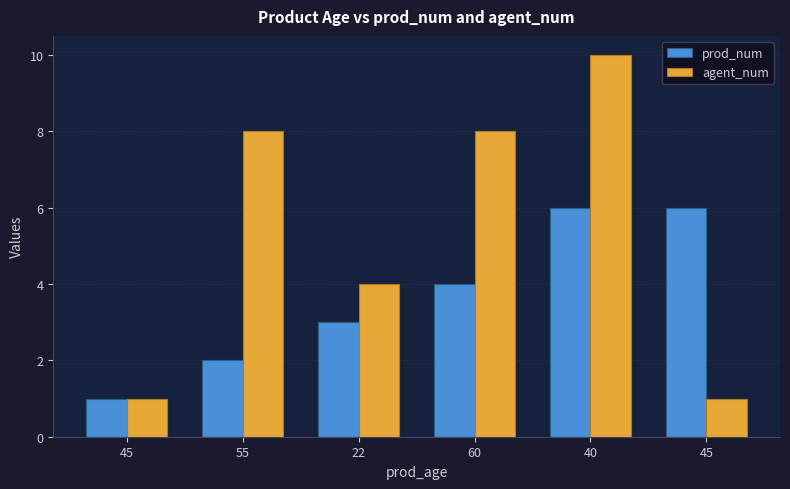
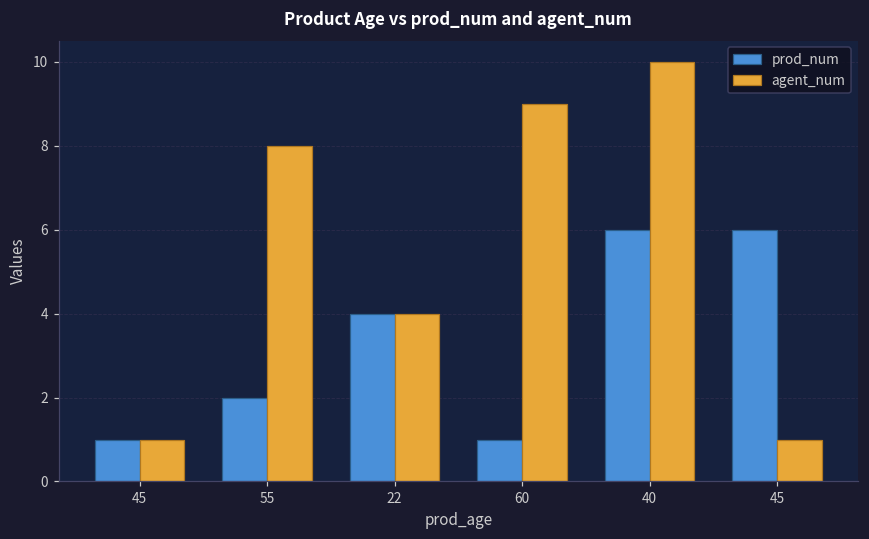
prod_num, 22: 3 -> 4
prod_num, 60: 4 -> 1
agent_num, 60: 8 -> 9
